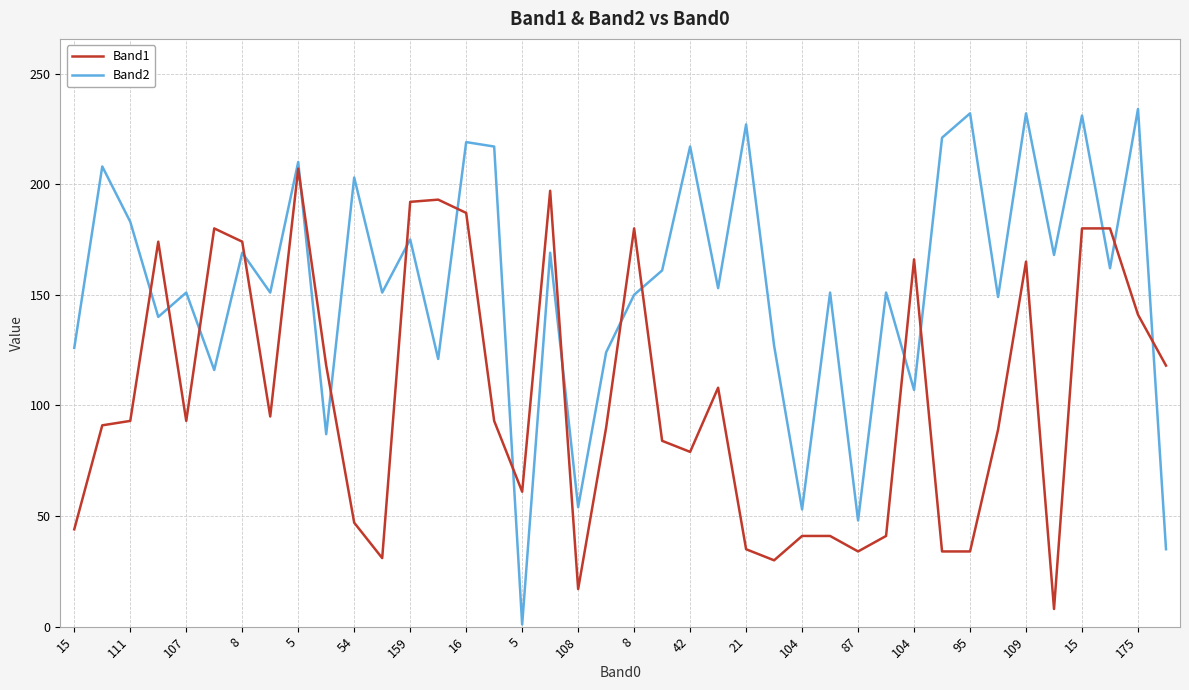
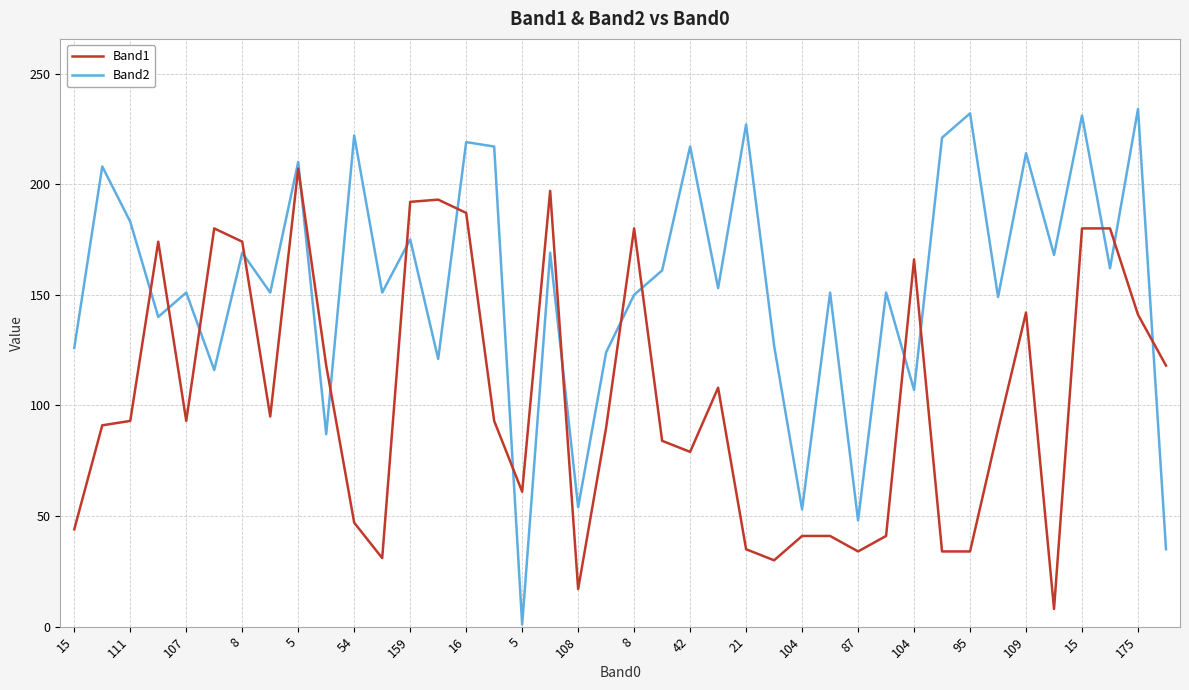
Band2, 54: 203 -> 222
Band1, 109: 165 -> 142
Band2, 109: 232 -> 214
